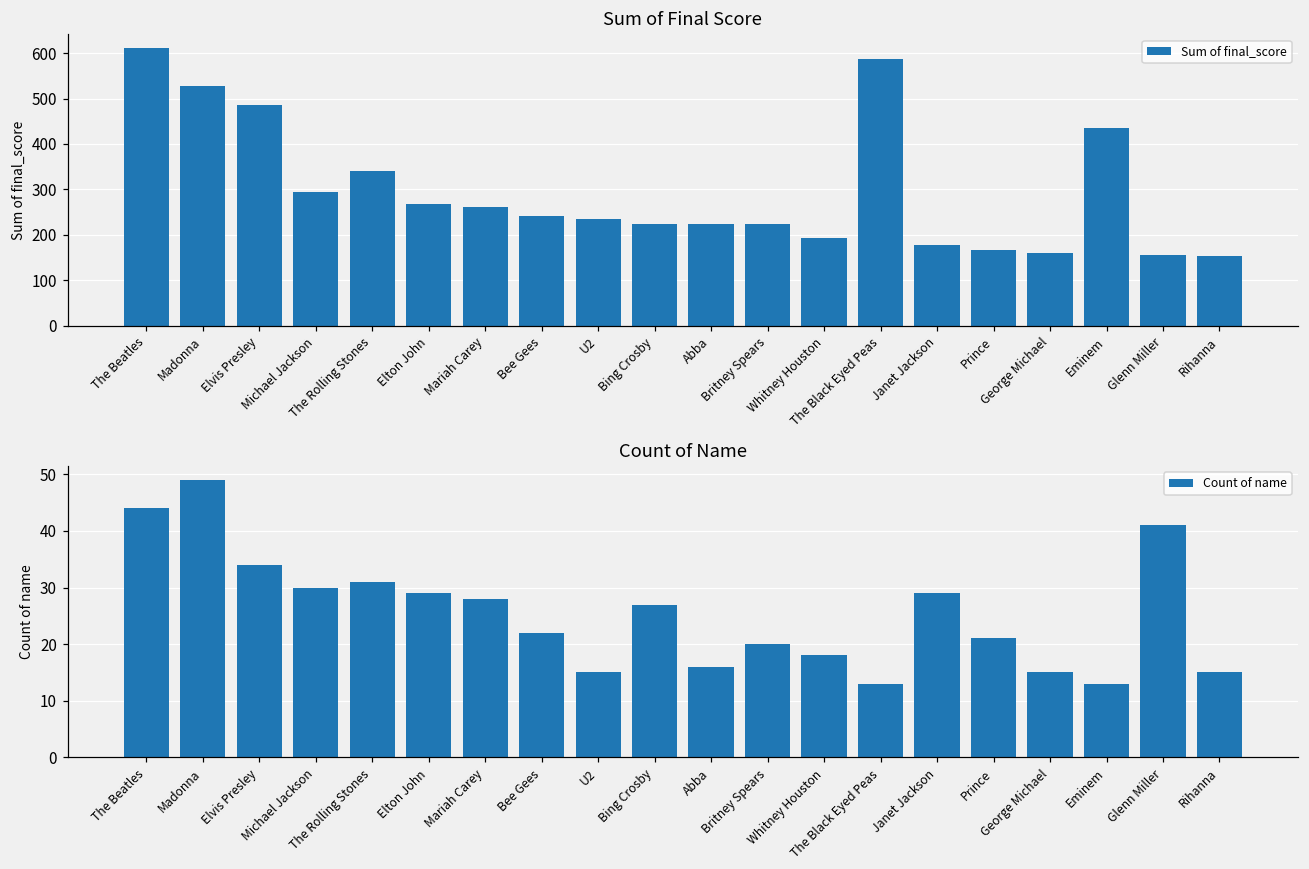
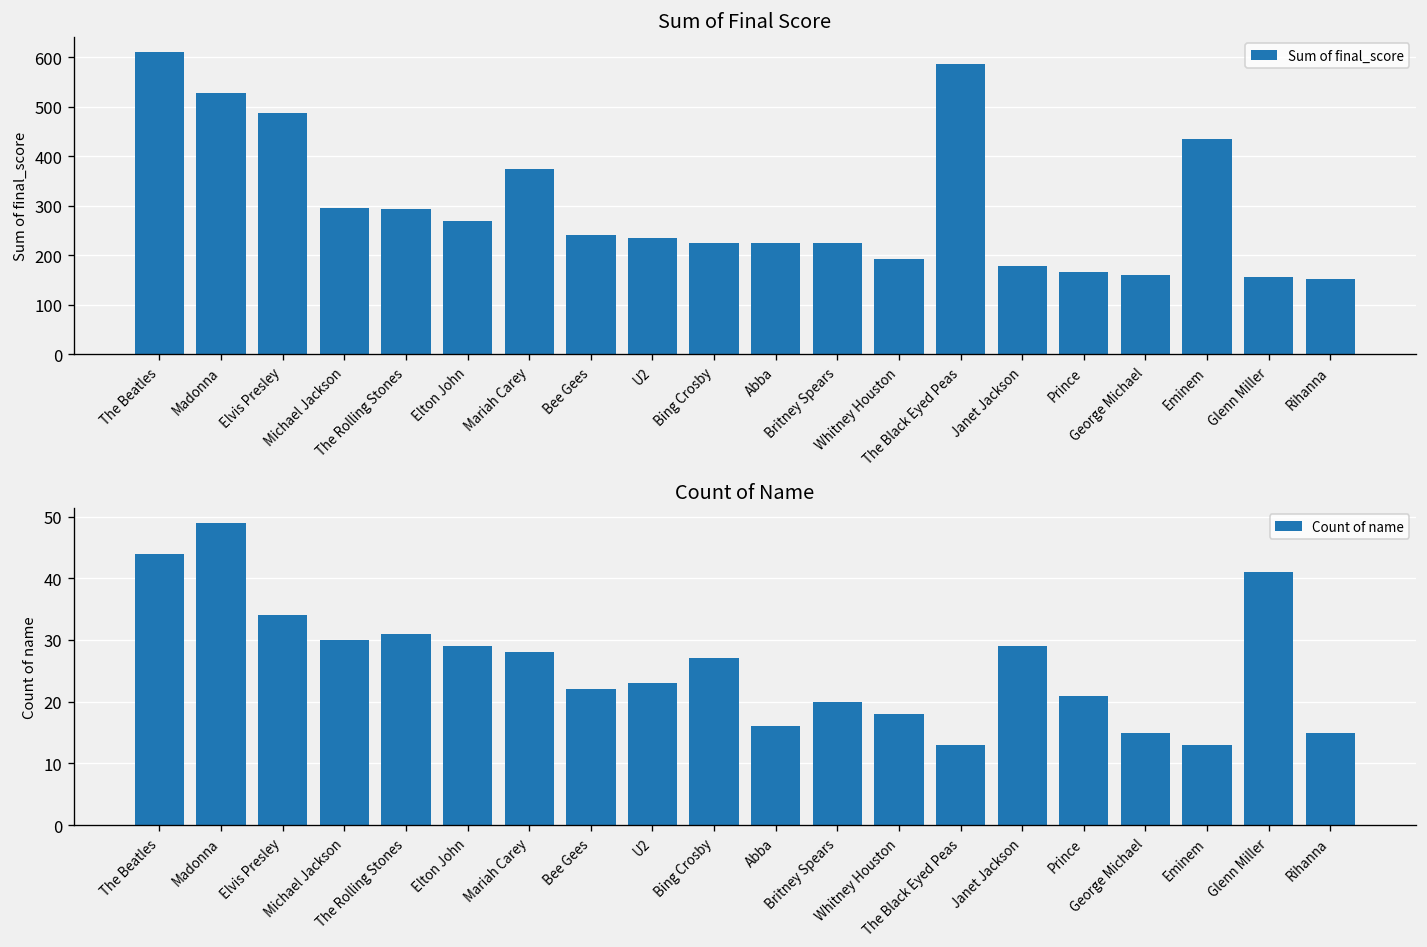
Sum of Final Score, The Rolling Stones: 340 -> 290
Sum of Final Score, Mariah Carey: 260 -> 370
Count of Name, U2: 15 -> 23
